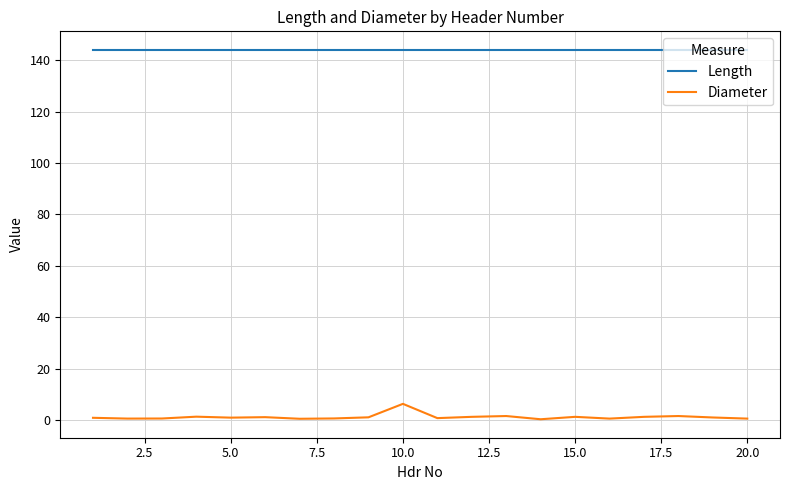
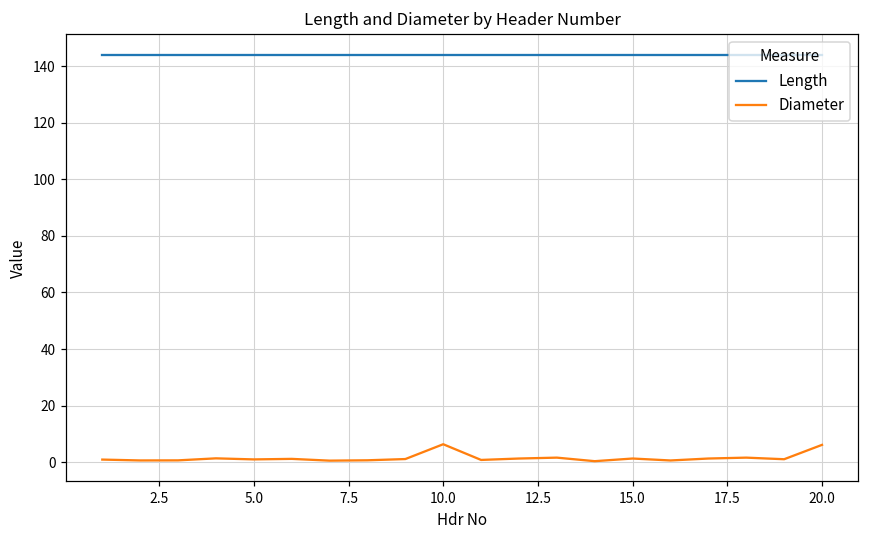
Diameter, 20.0: 1 -> 6
